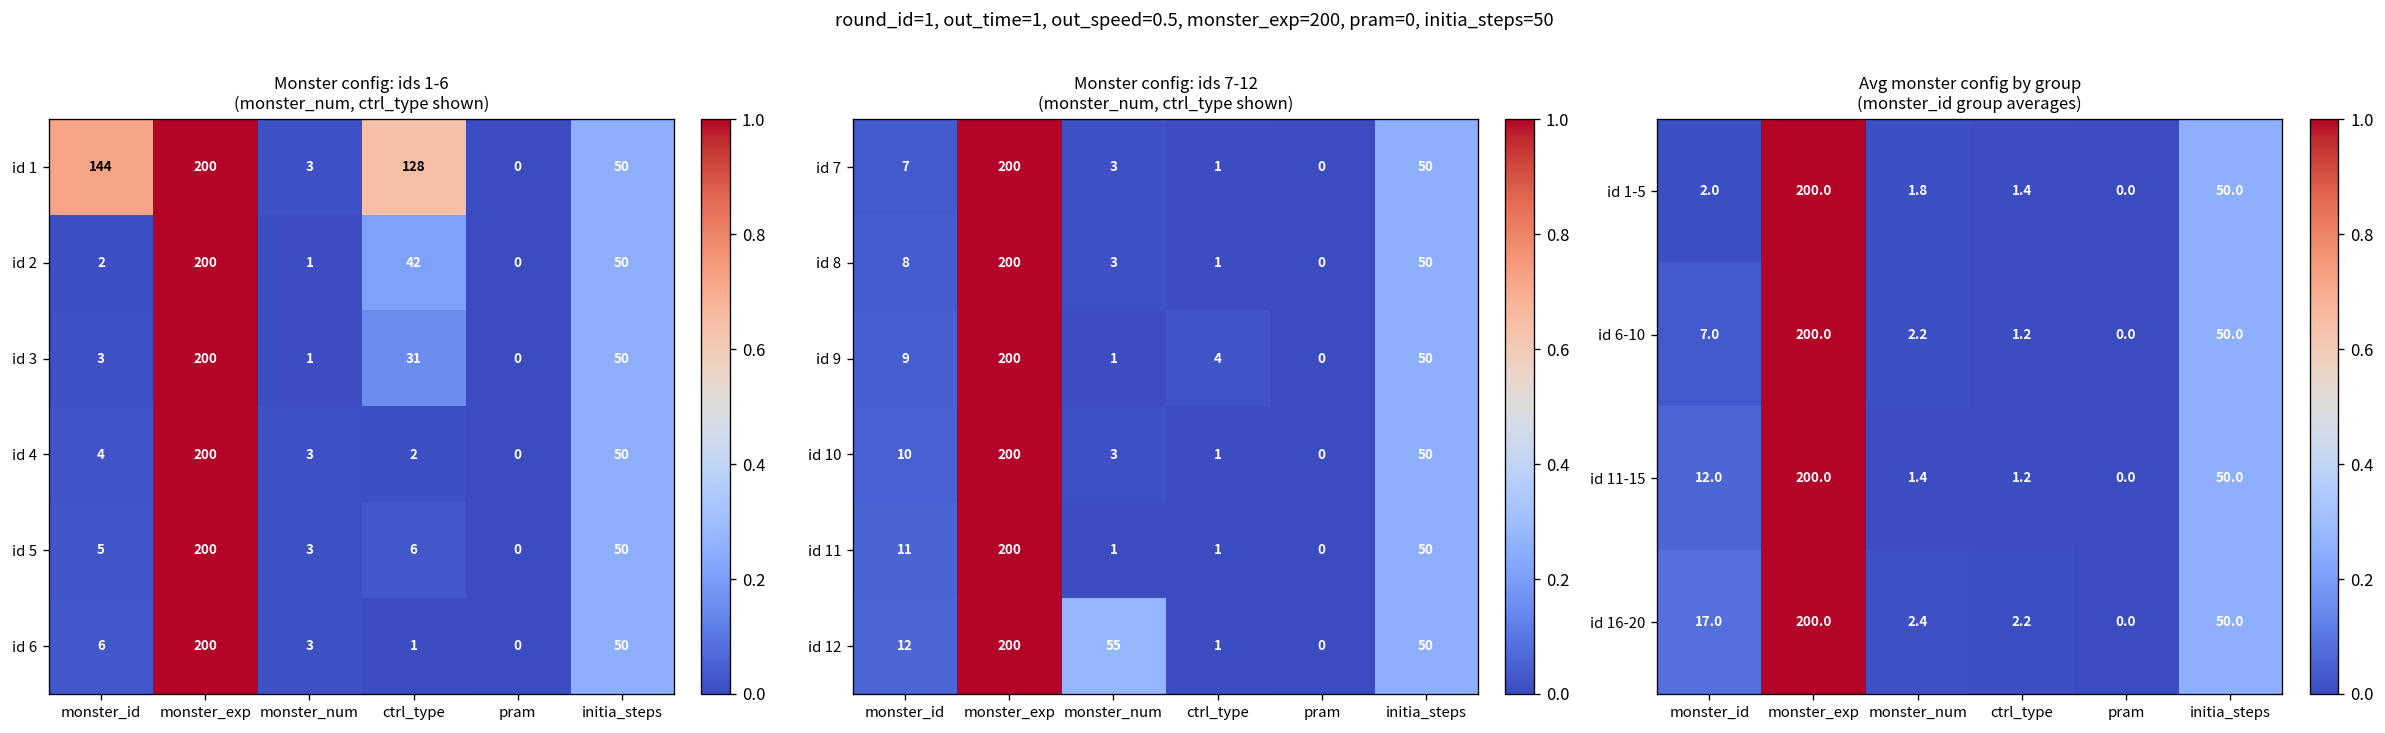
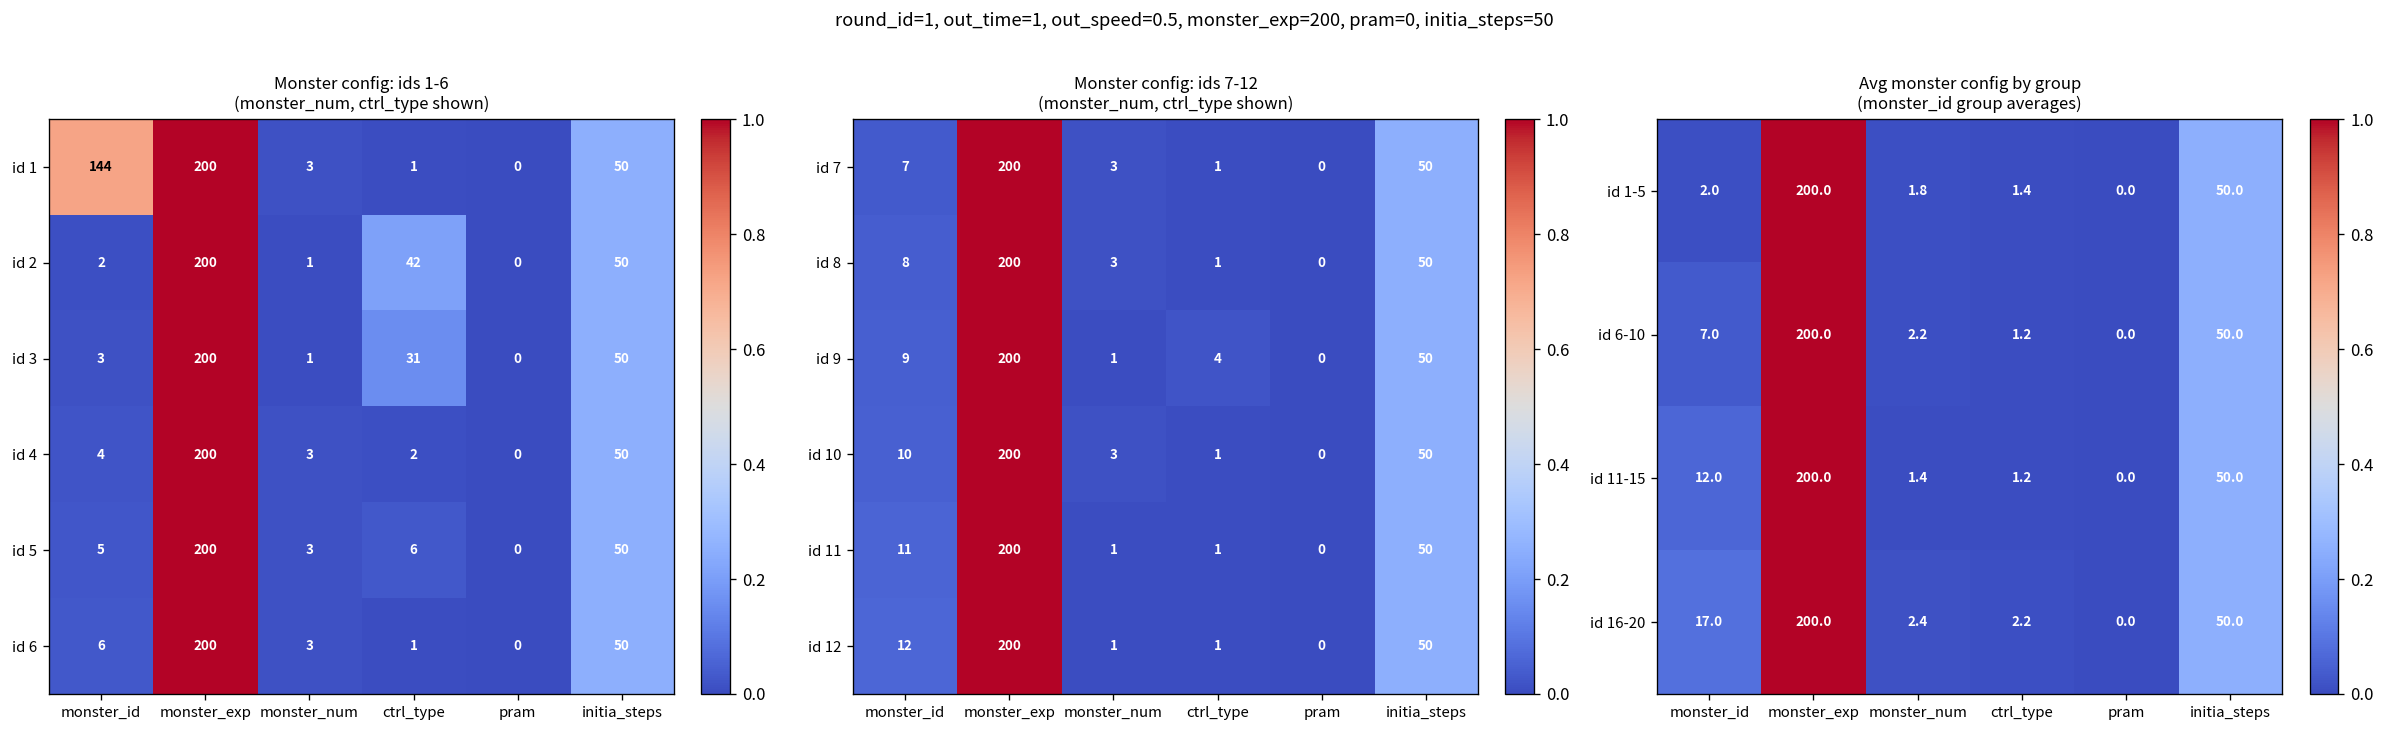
Monster config: ids 1-6 (monster_num, ctrl_type shown), id 1, ctrl_type: 128 -> 1
Monster config: ids 7-12 (monster_num, ctrl_type shown), id 12, monster_num: 55 -> 1
